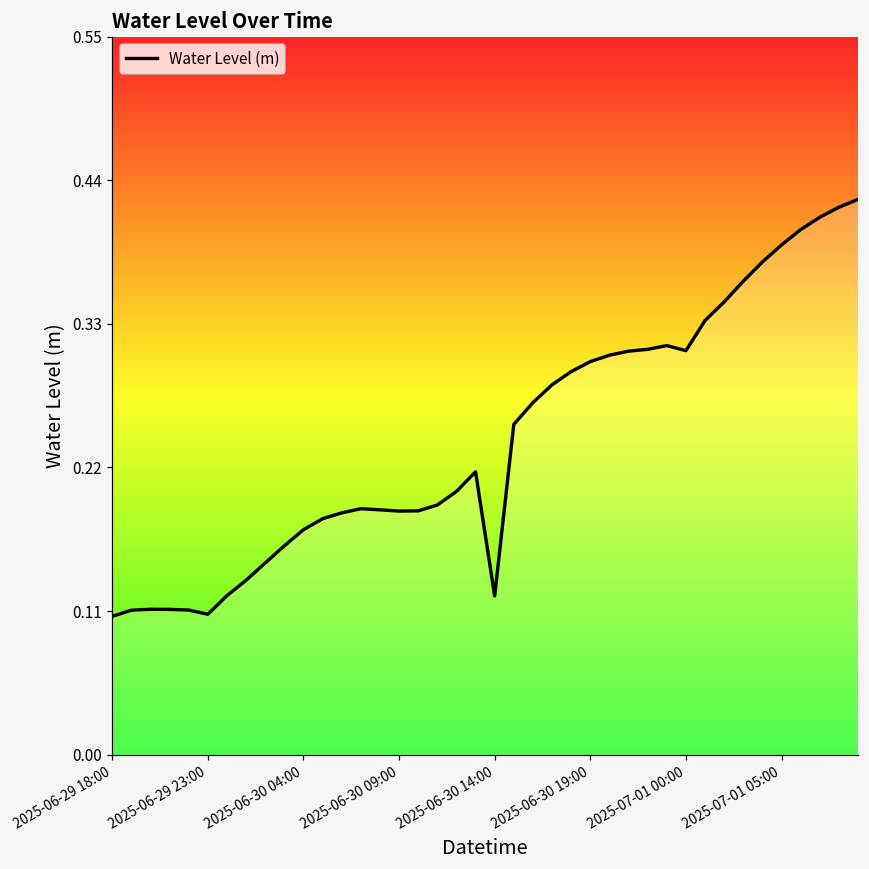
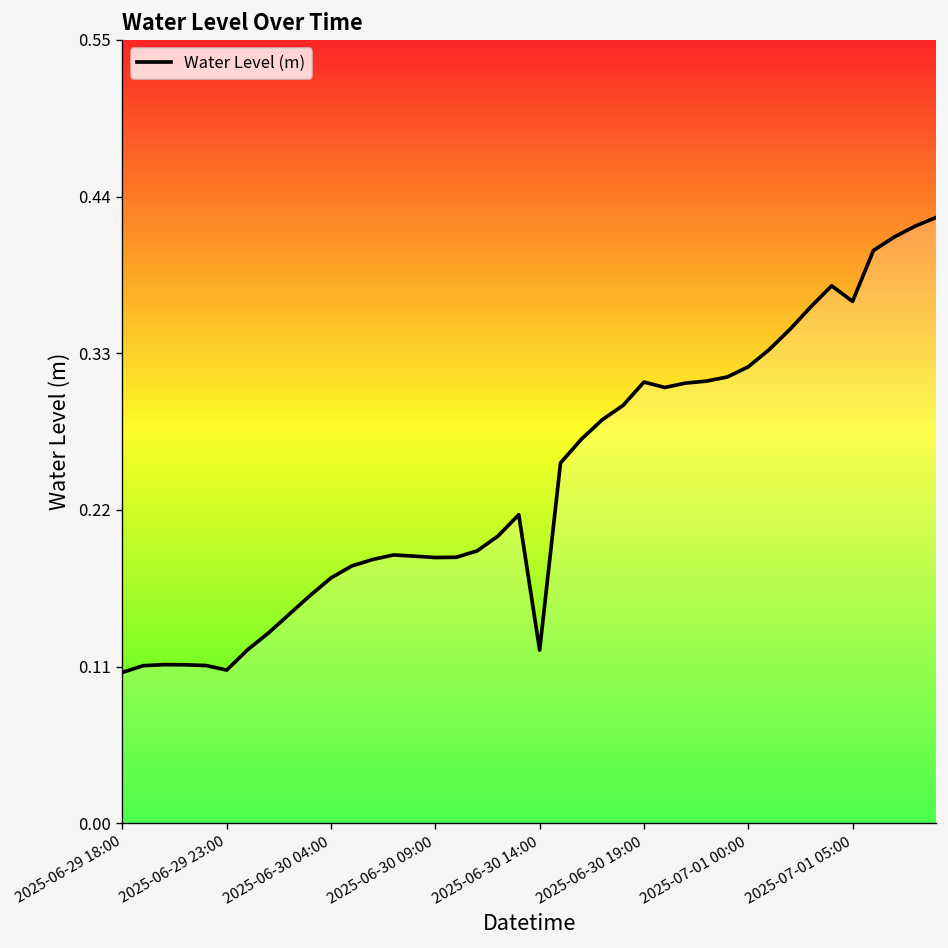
2025-06-30 19:00: 0.301 -> 0.310
2025-07-01 00:00: 0.309 -> 0.321
2025-07-01 05:00: 0.390 -> 0.366
